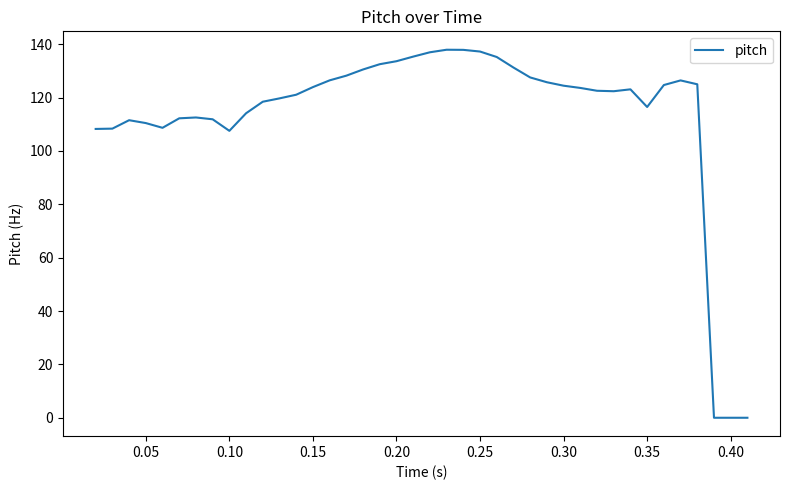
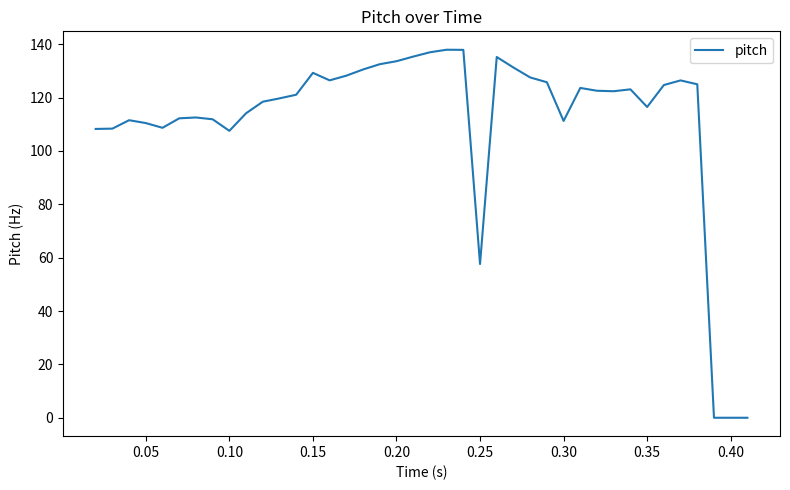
0.15: 124 -> 129
0.25: 137 -> 58
0.30: 124 -> 111
